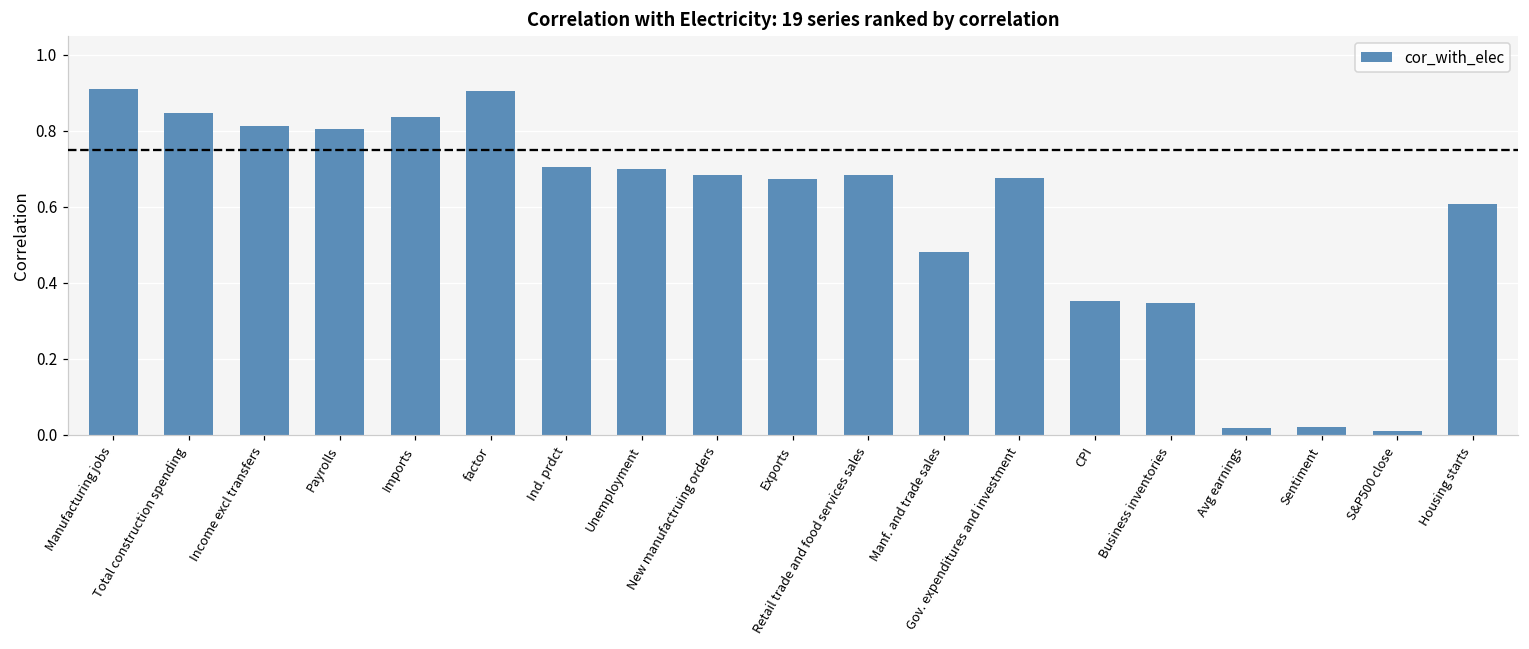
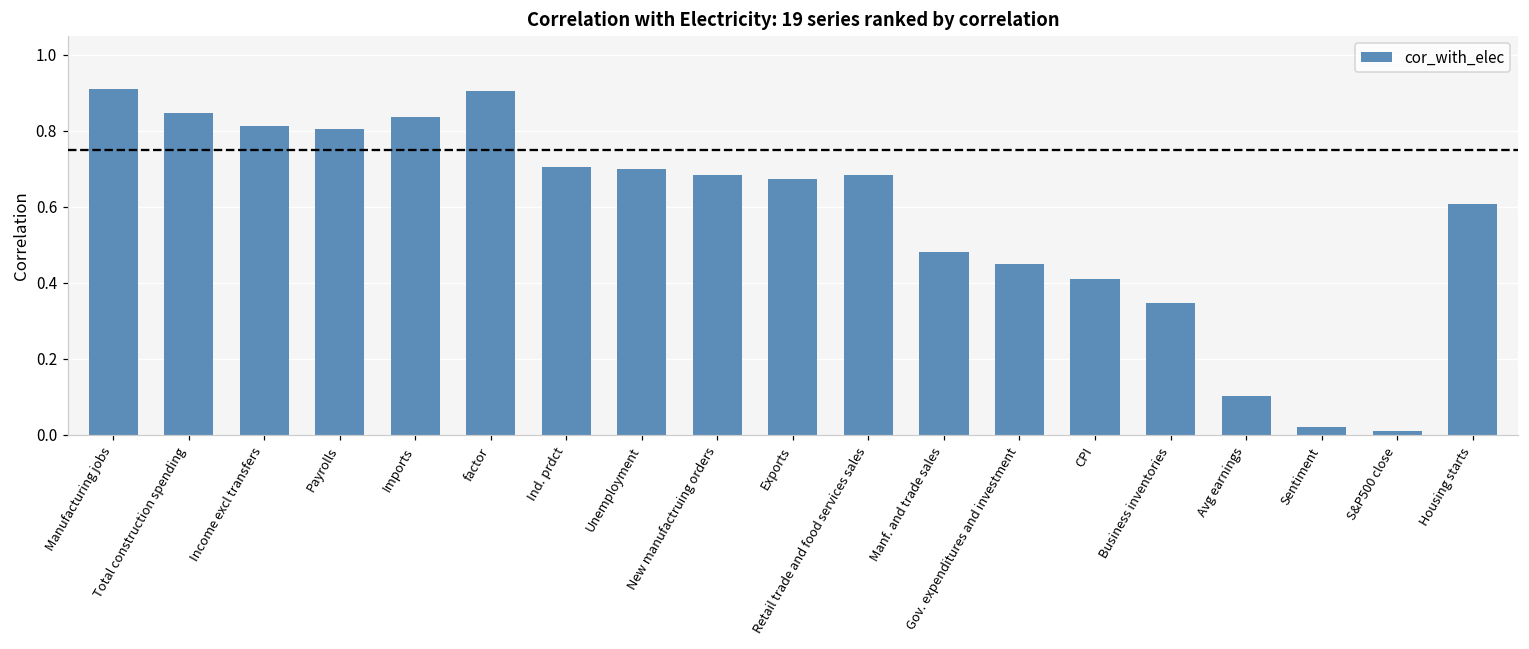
Gov. expenditures and investment: 0.67 -> 0.45
CPI: 0.35 -> 0.41
Avg earnings: 0.02 -> 0.10
